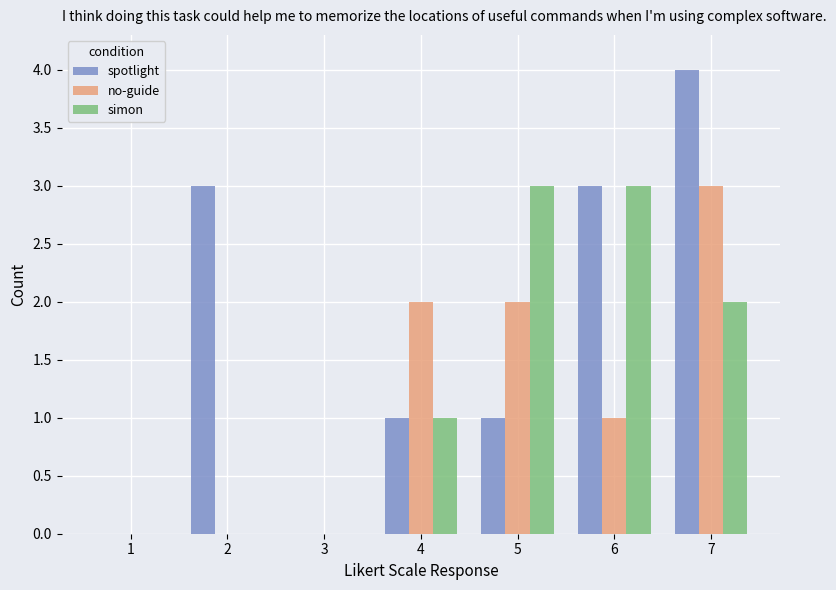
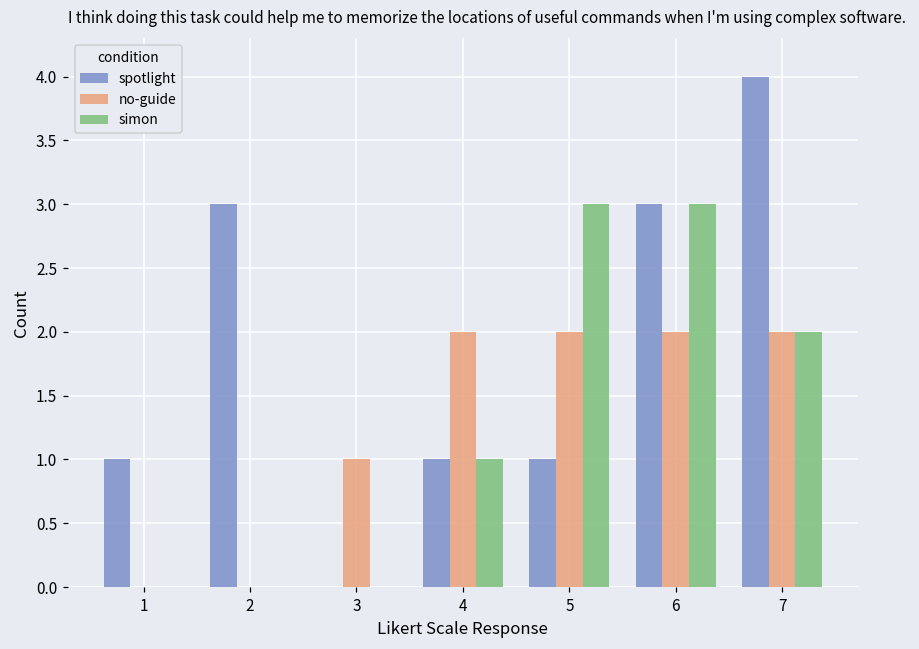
spotlight, 1: 0 -> 1
no-guide, 3: 0 -> 1
no-guide, 6: 1 -> 2
no-guide, 7: 3 -> 2
